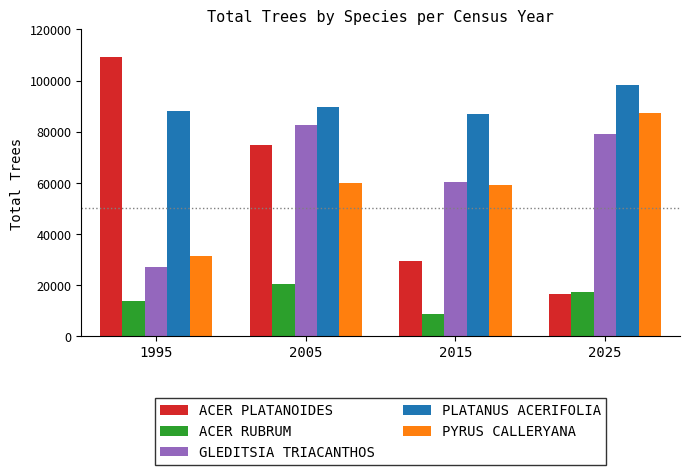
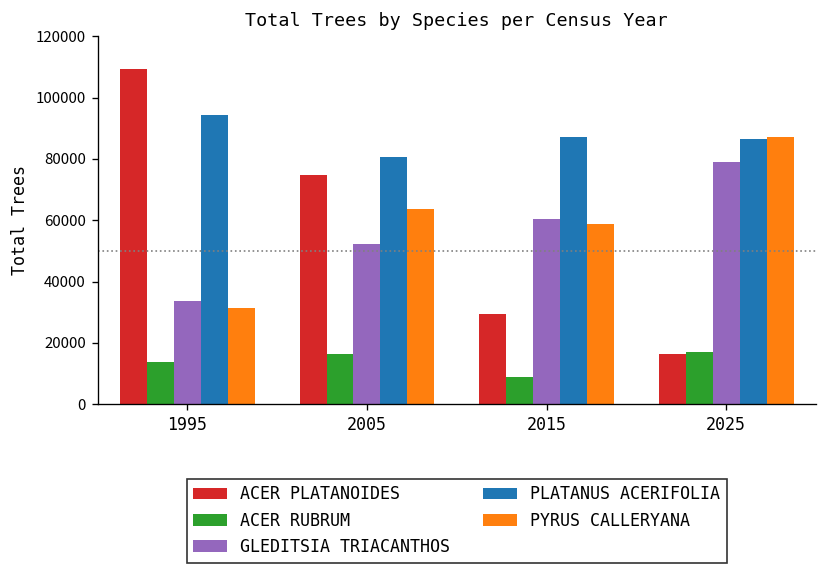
GLEDITSIA TRIACANTHOS, 1995: 27000 -> 34000
PLATANUS ACERIFOLIA, 1995: 88000 -> 94000
ACER RUBRUM, 2005: 20000 -> 16000
GLEDITSIA TRIACANTHOS, 2005: 83000 -> 52000
PLATANUS ACERIFOLIA, 2005: 90000 -> 80000
PYRUS CALLERYANA, 2005: 60000 -> 64000
PLATANUS ACERIFOLIA, 2025: 98000 -> 87000
